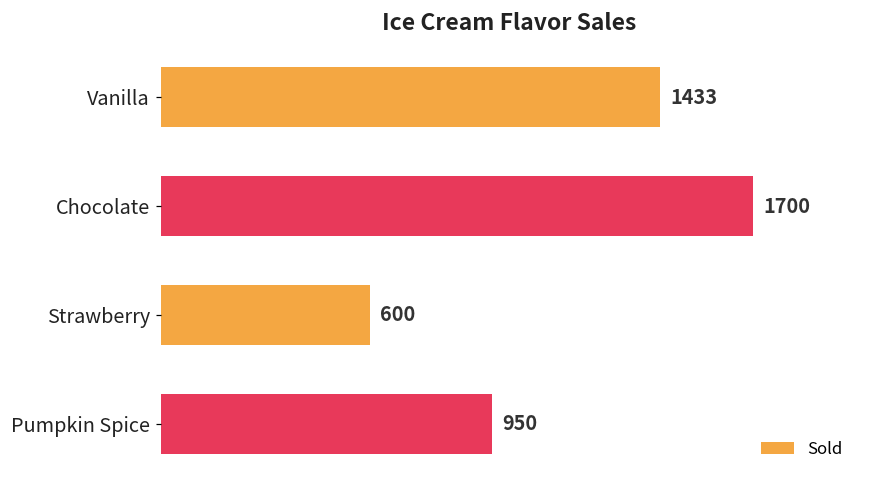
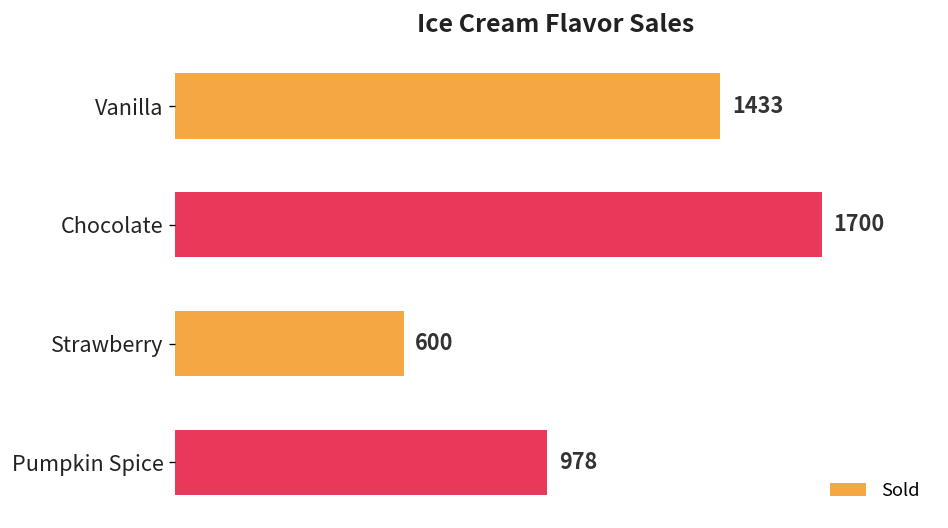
Pumpkin Spice: 950 -> 978
